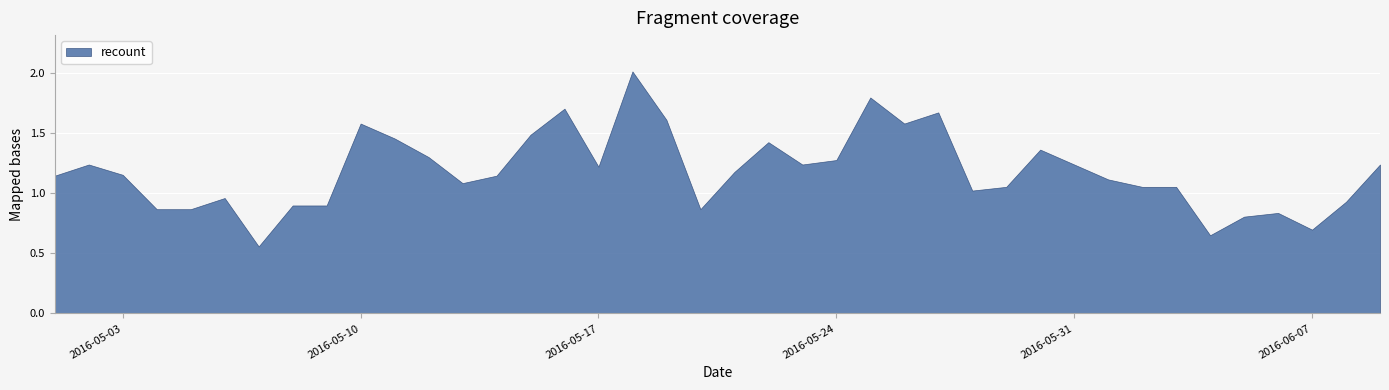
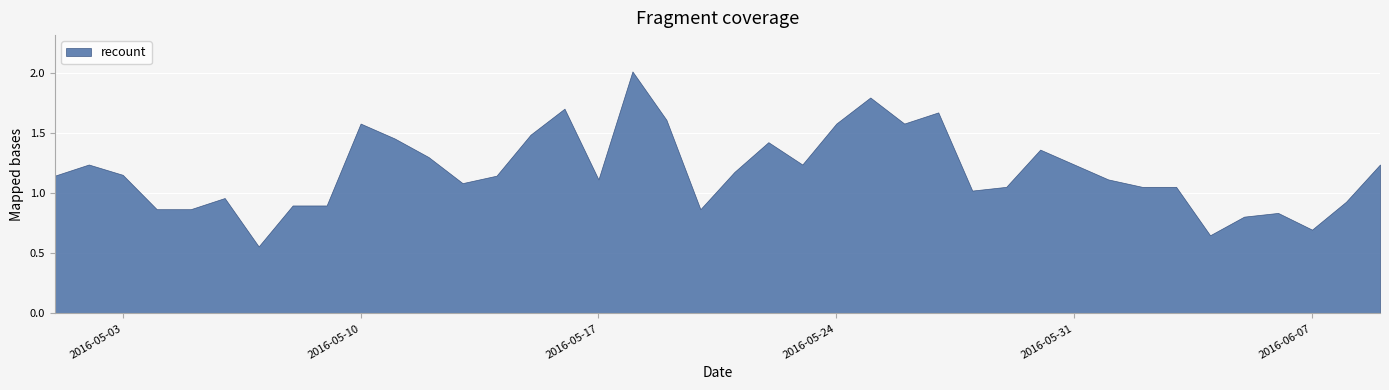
2016-05-17: 1.22 -> 1.12
2016-05-24: 1.28 -> 1.58
